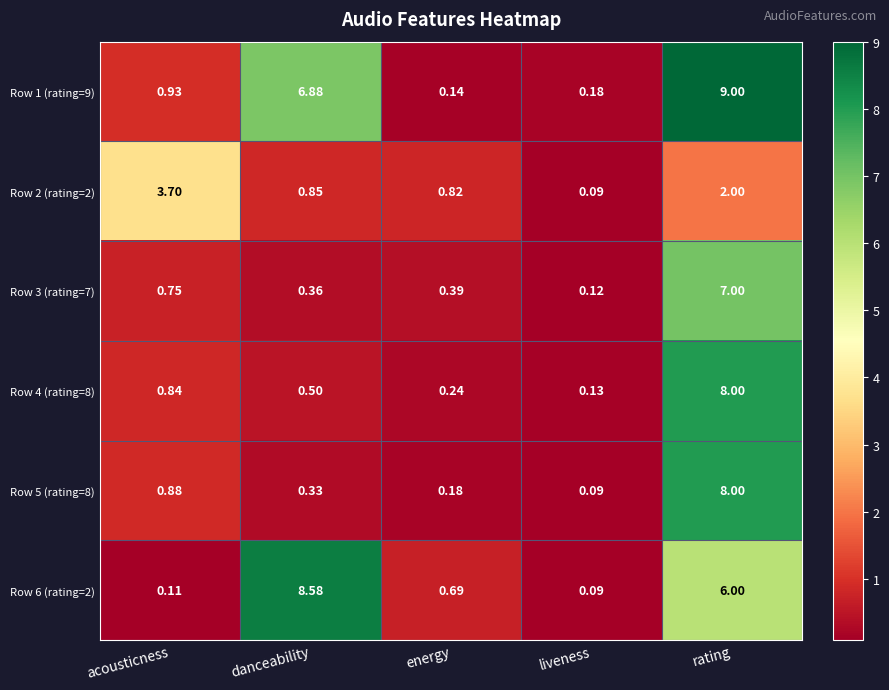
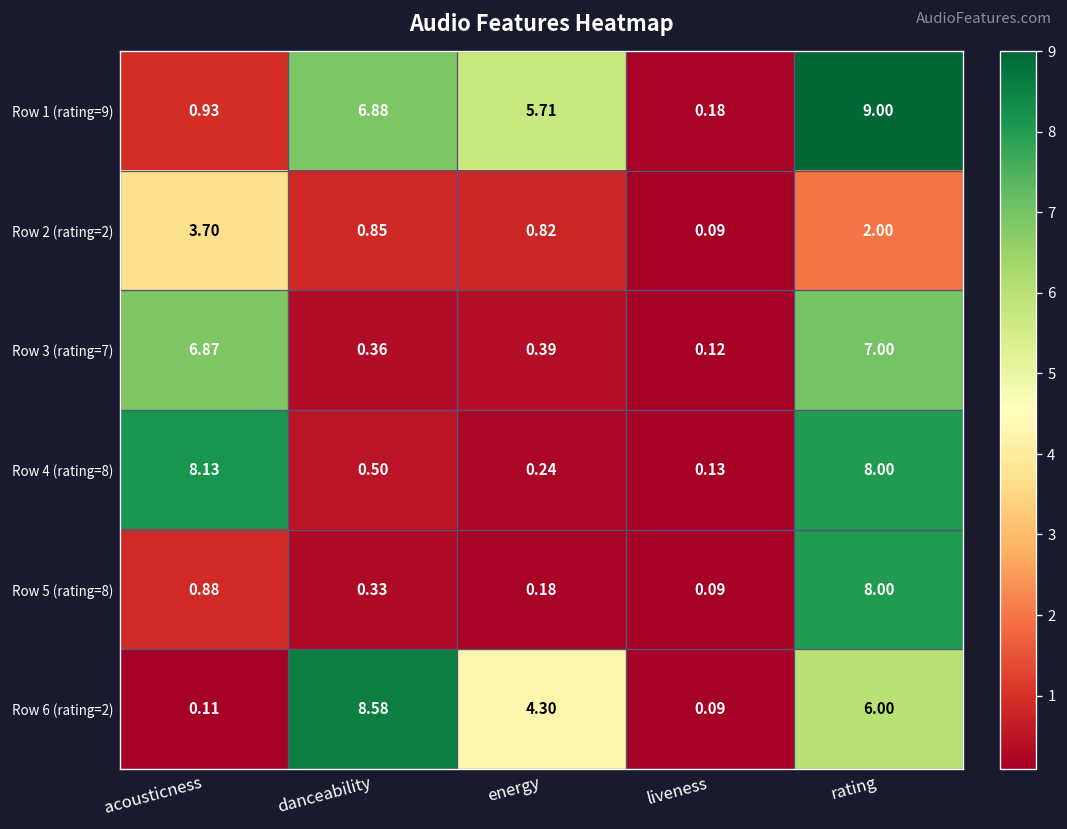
Row 1 (rating=9), energy: 0.14 -> 5.71
Row 3 (rating=7), acousticness: 0.75 -> 6.87
Row 4 (rating=8), acousticness: 0.84 -> 8.13
Row 6 (rating=2), energy: 0.69 -> 4.30
